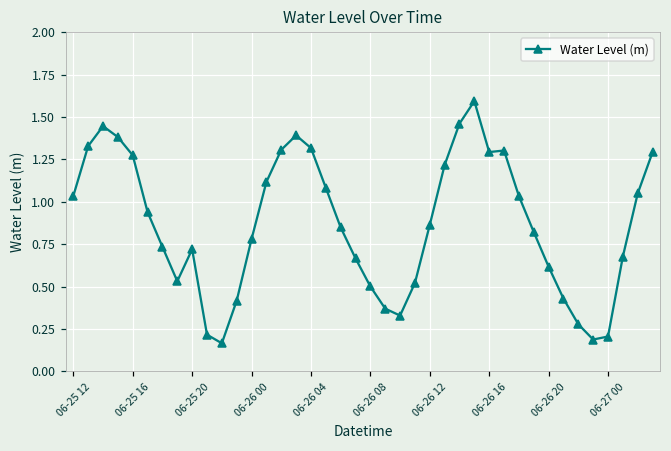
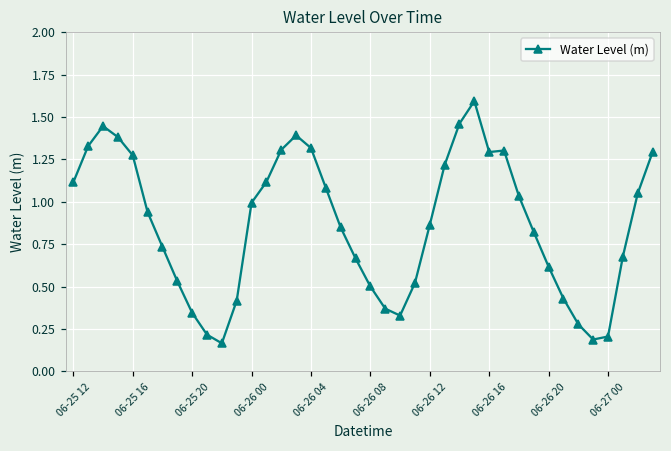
06-25 12: 1.03 -> 1.11
06-25 20: 0.72 -> 0.34
06-26 00: 0.78 -> 0.99
